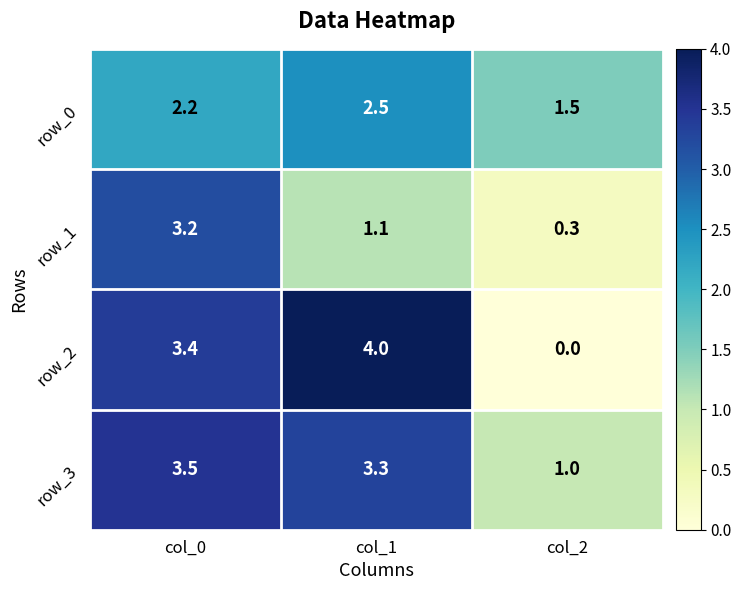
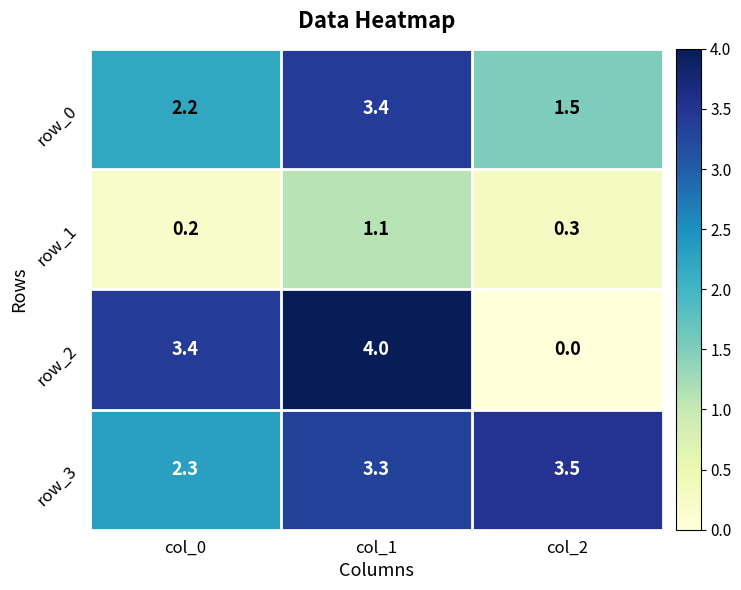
row_0, col_1: 2.5 -> 3.4
row_1, col_0: 3.2 -> 0.2
row_3, col_0: 3.5 -> 2.3
row_3, col_2: 1.0 -> 3.5
